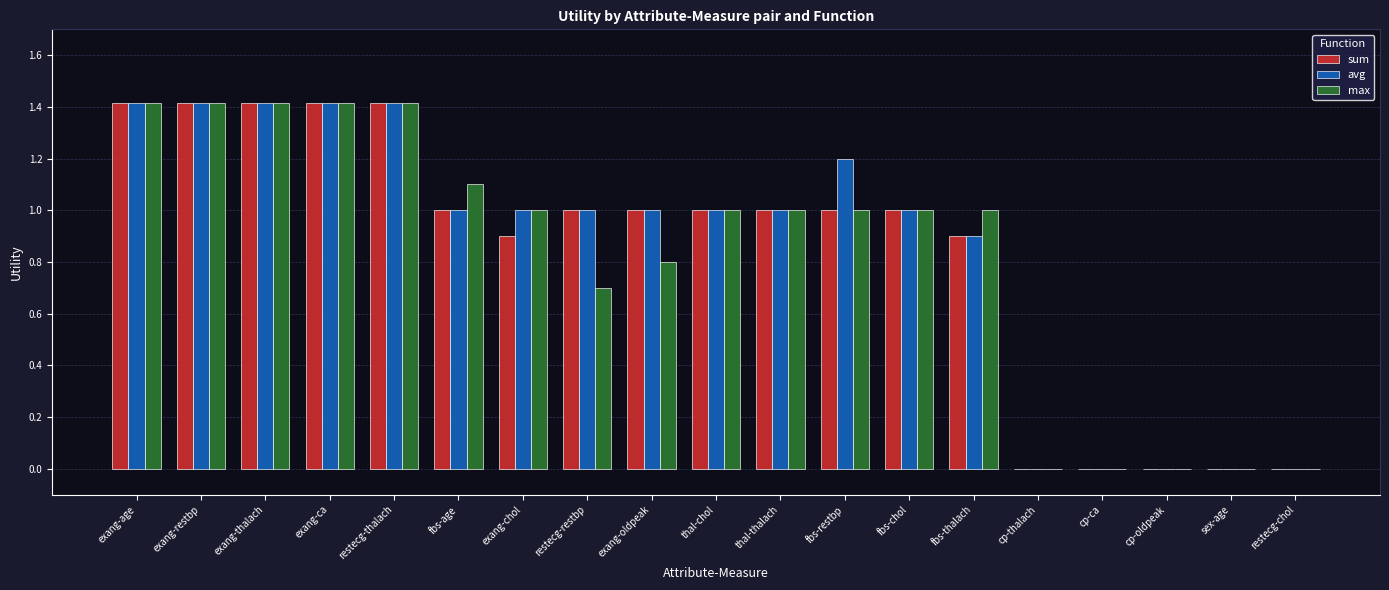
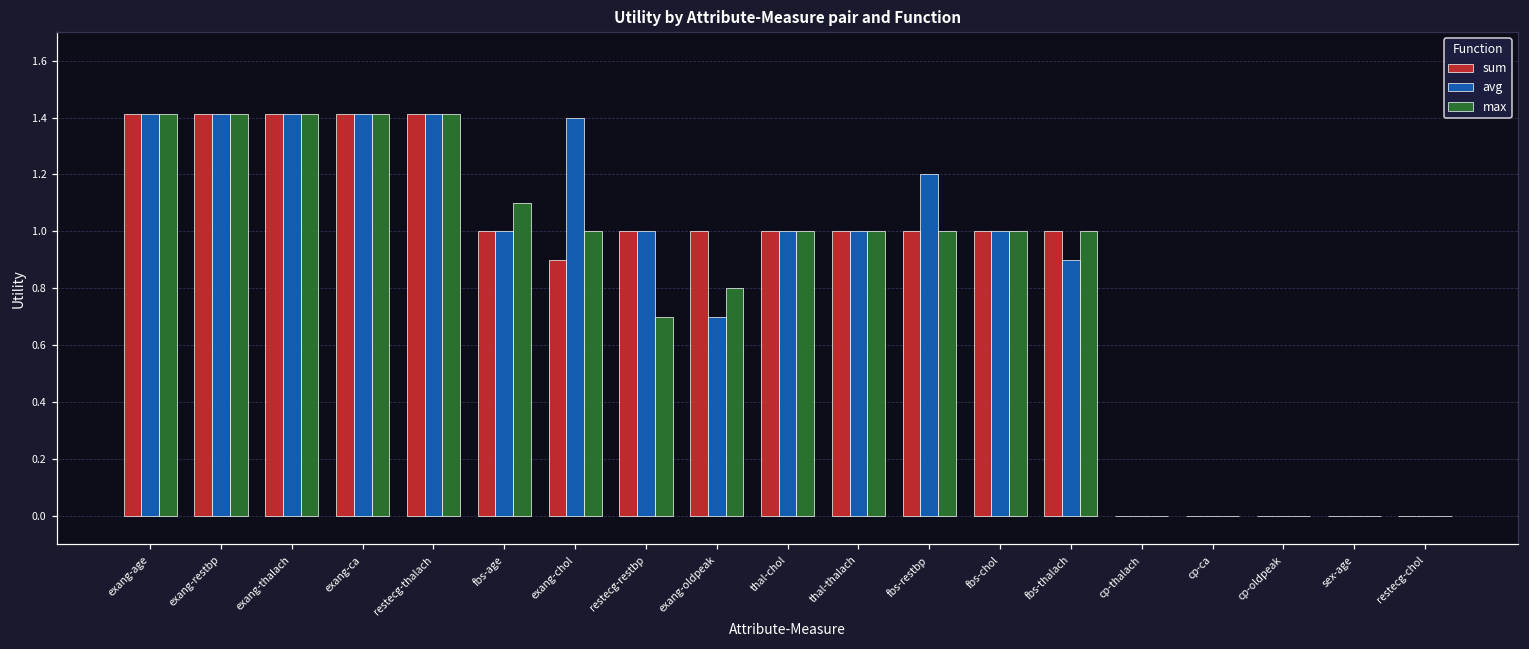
avg, exang-chol: 1.0 -> 1.4
avg, exang-oldpeak: 1.0 -> 0.7
sum, fbs-thalach: 0.9 -> 1.0
